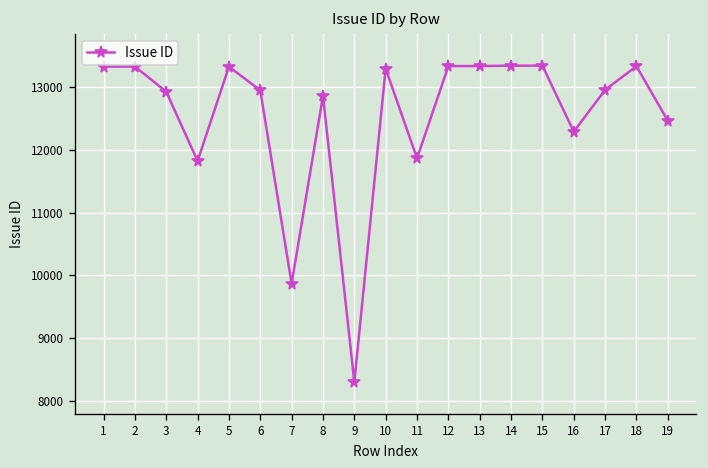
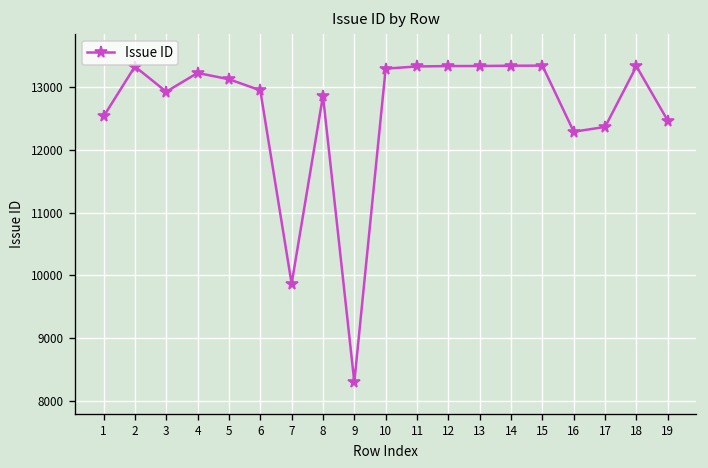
1: 13300 -> 12500
4: 11800 -> 13200
5: 13300 -> 13100
11: 11900 -> 13300
17: 13000 -> 12400
